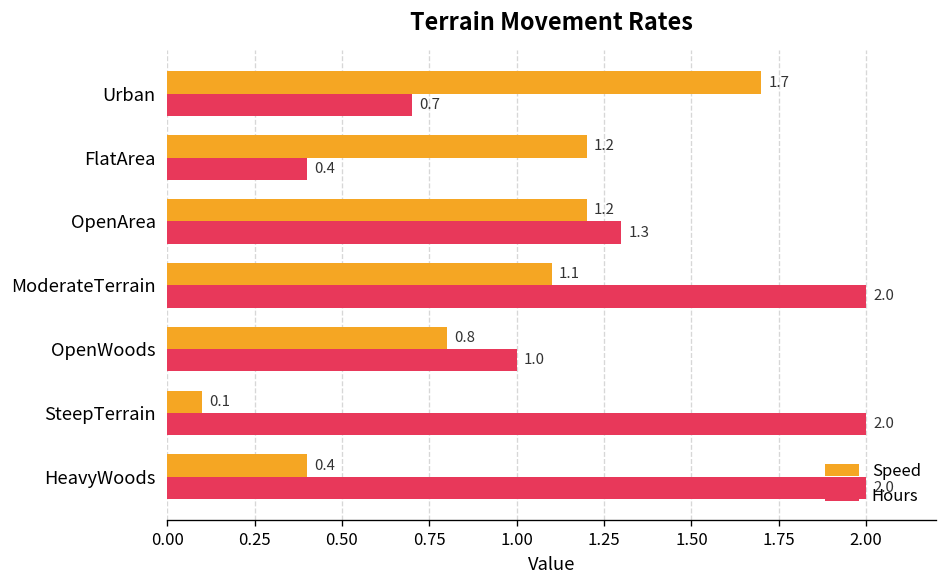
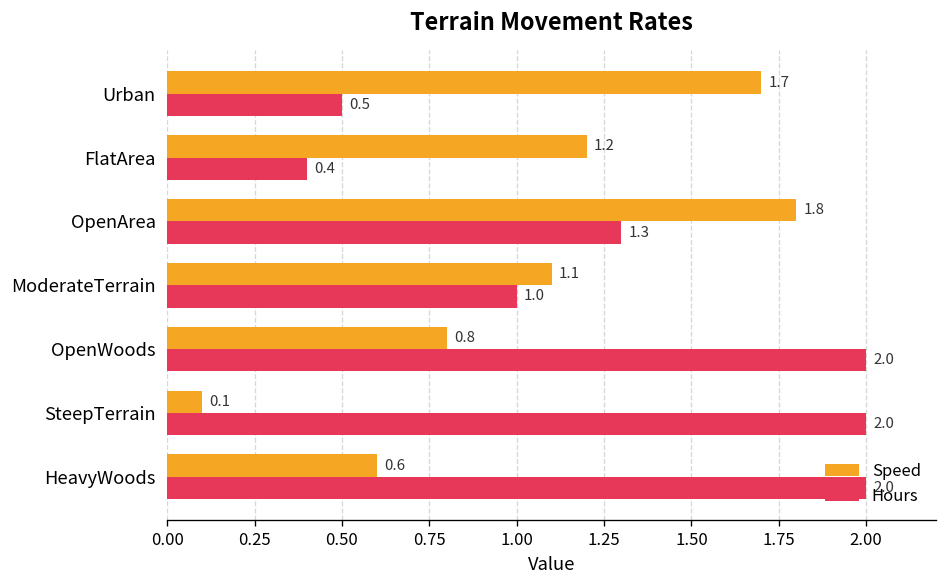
Hours, Urban: 0.7 -> 0.5
Speed, OpenArea: 1.2 -> 1.8
Hours, ModerateTerrain: 2.0 -> 1.0
Hours, OpenWoods: 1.0 -> 2.0
Speed, HeavyWoods: 0.4 -> 0.6
